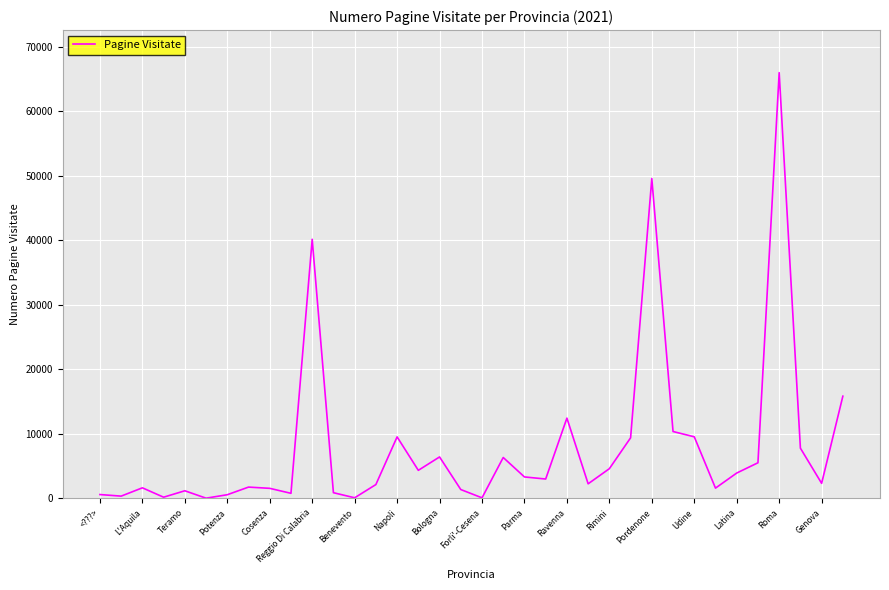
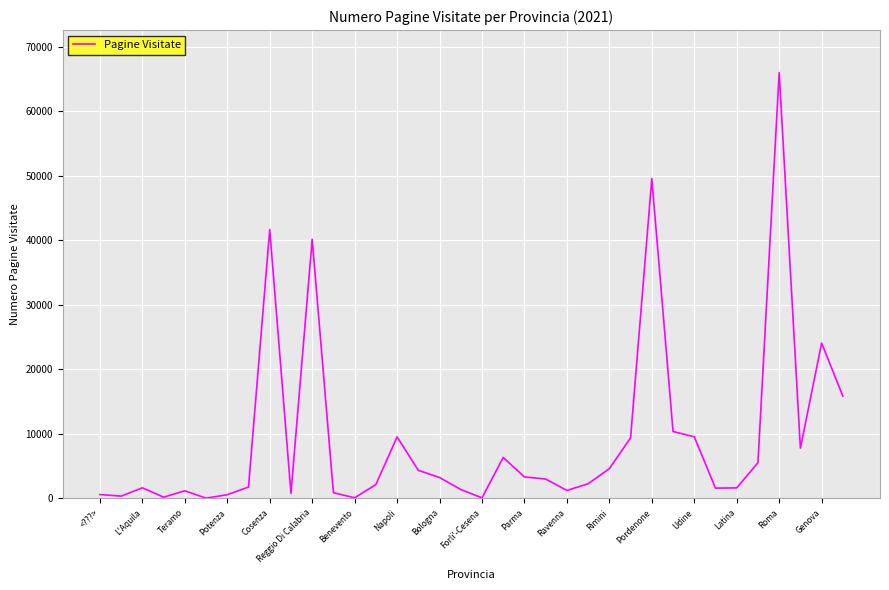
Cosenza: 2000 -> 42000
Bologna: 6000 -> 3000
Ravenna: 12000 -> 1000
Latina: 4000 -> 2000
Genova: 2000 -> 24000
